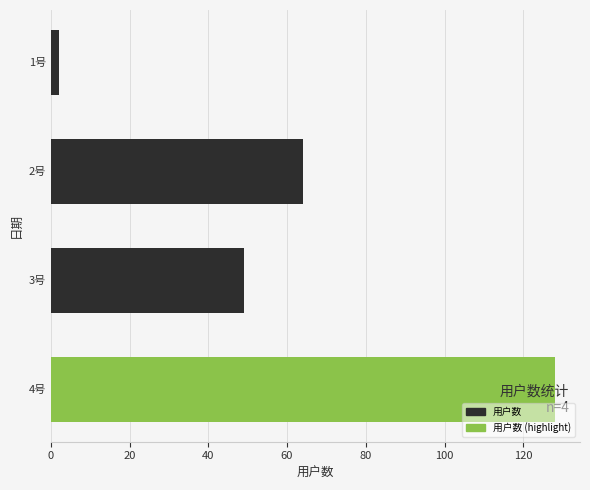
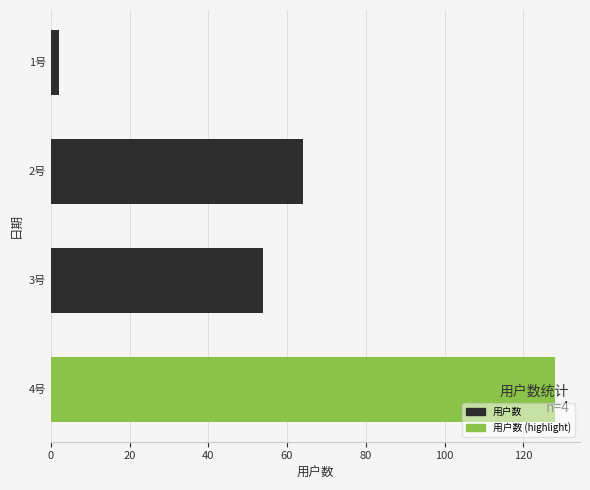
3号: 49 -> 54
